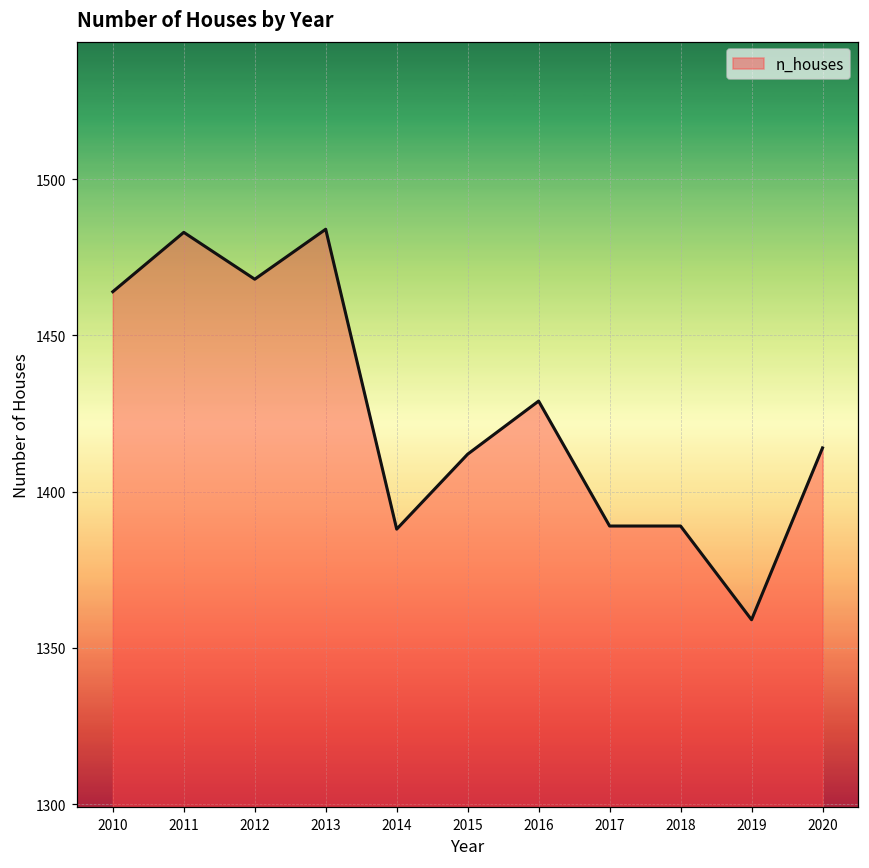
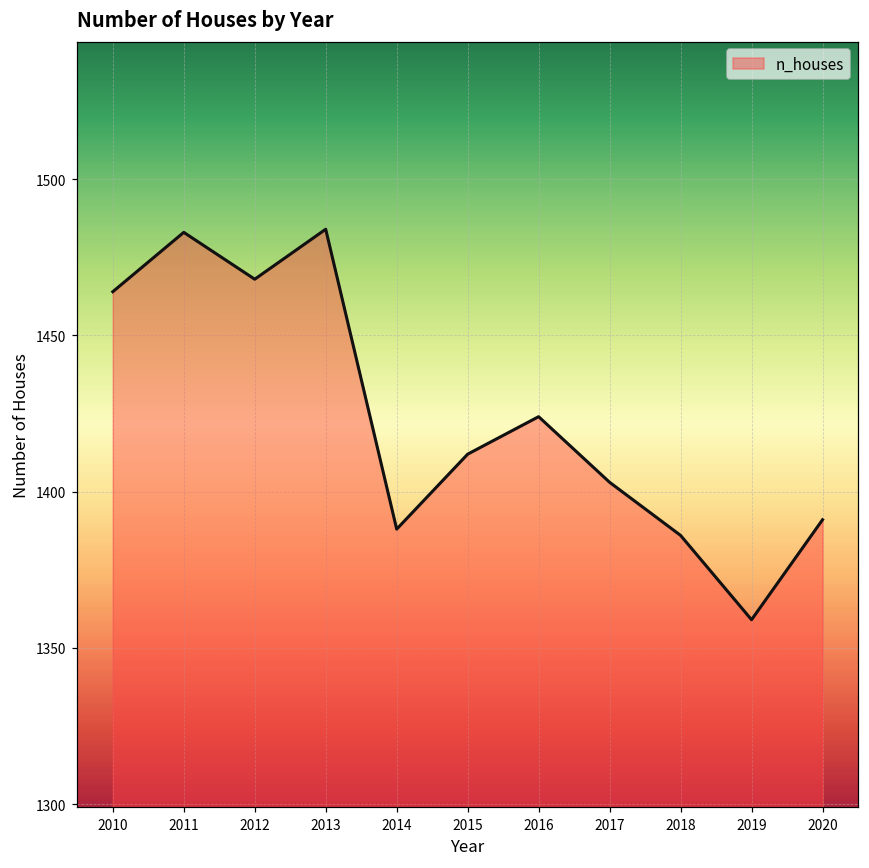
2016: 1429 -> 1424
2017: 1389 -> 1403
2018: 1389 -> 1386
2020: 1414 -> 1391
